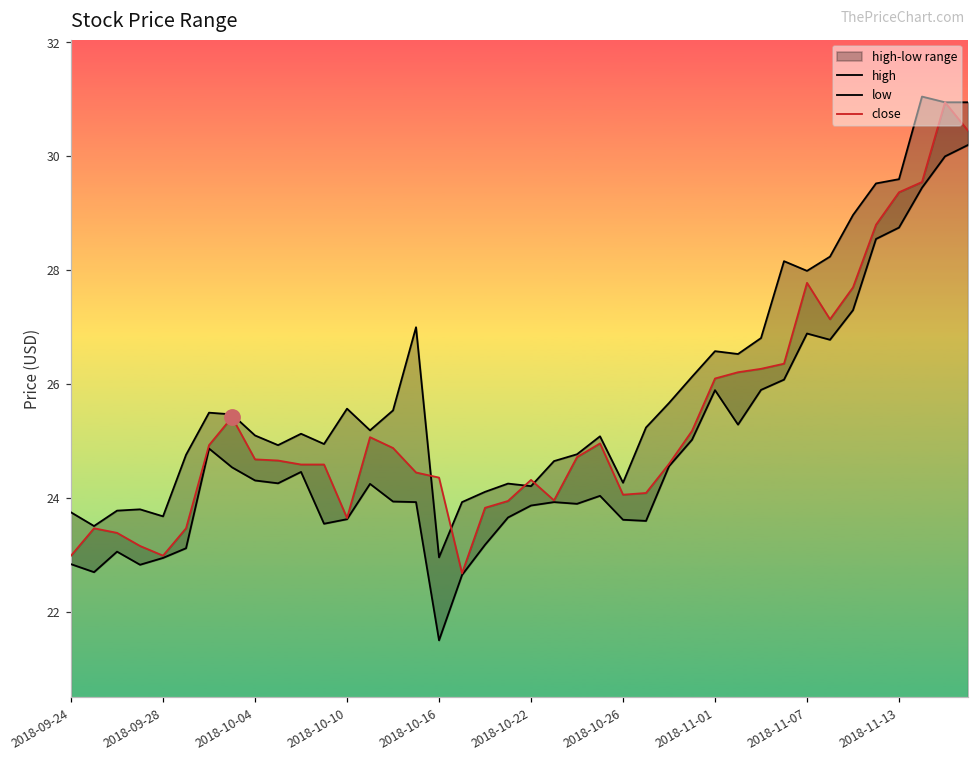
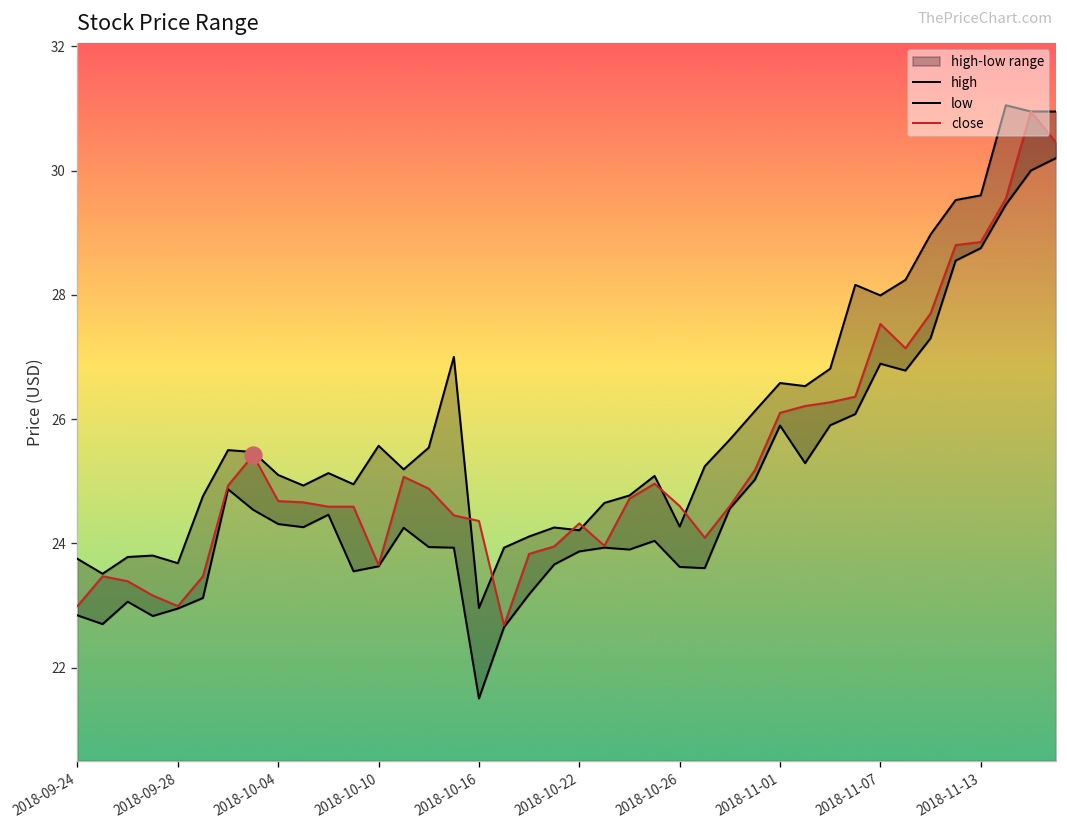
close, 2018-10-26: 24.1 -> 24.6
close, 2018-11-07: 27.8 -> 27.5
close, 2018-11-13: 29.4 -> 28.9
